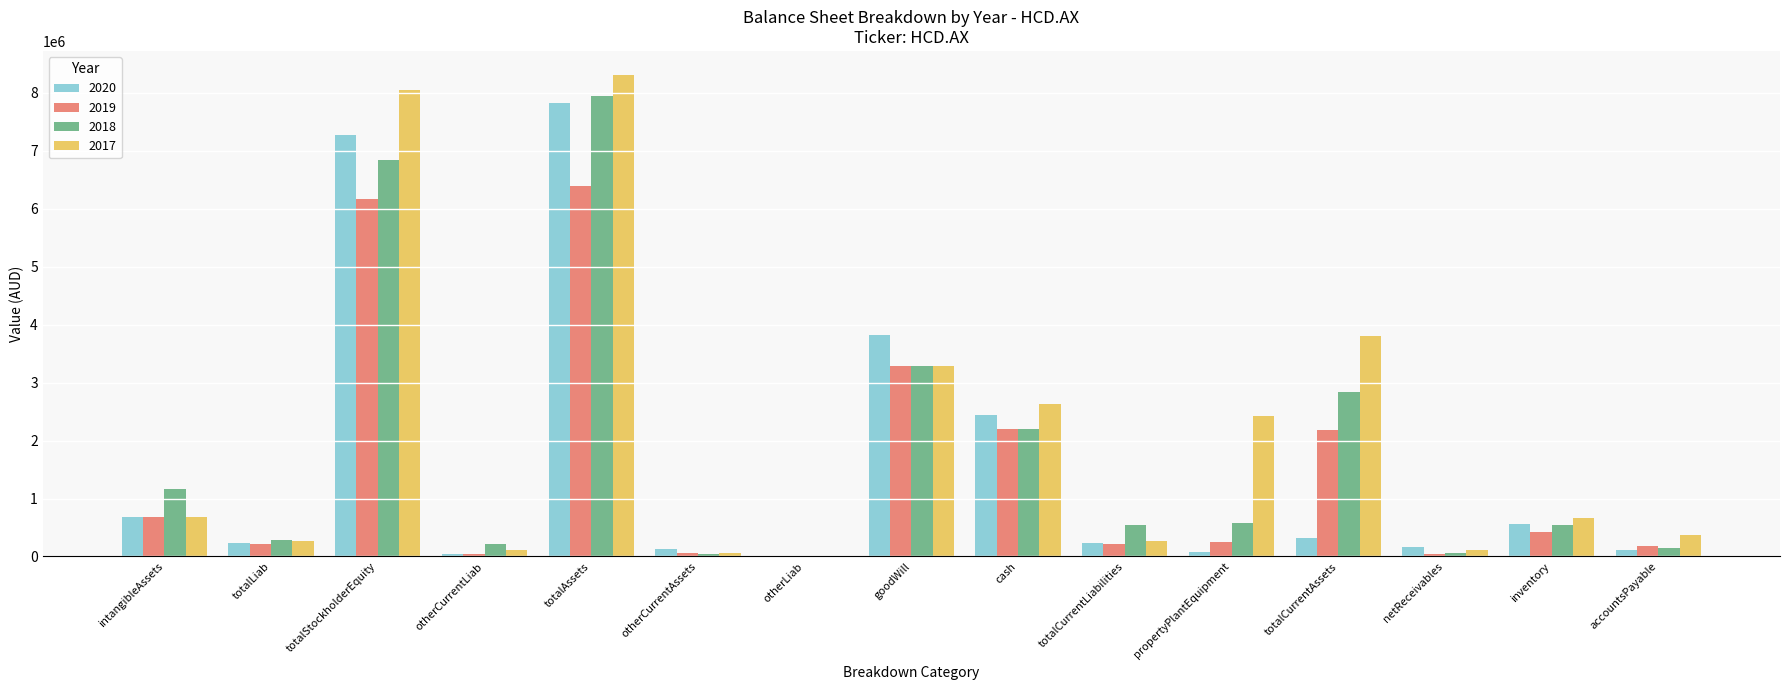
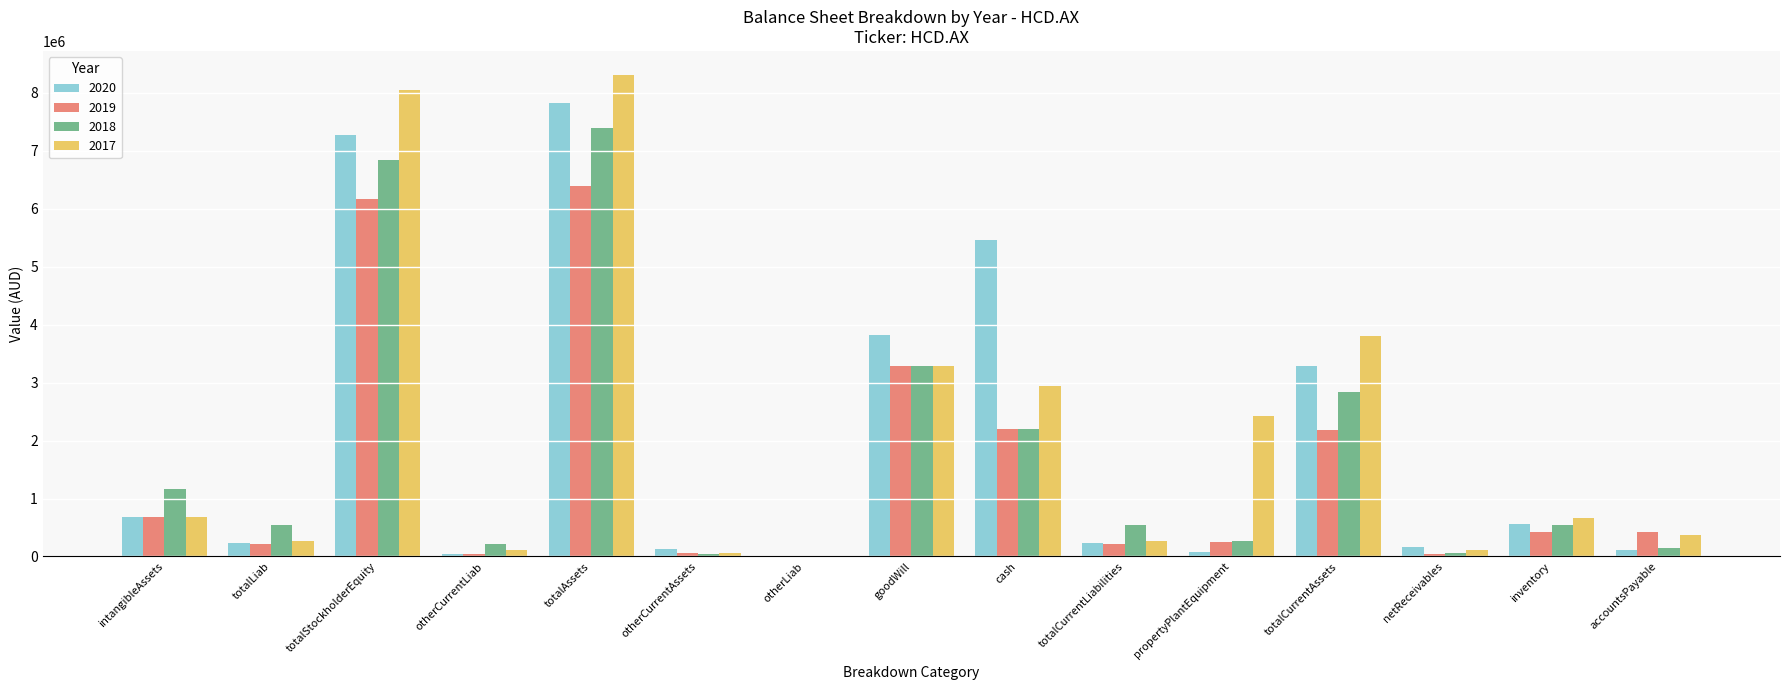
2018, totalLiab: 300000 -> 500000
2018, totalAssets: 7900000 -> 7400000
2020, cash: 2400000 -> 5500000
2017, cash: 2600000 -> 2900000
2018, propertyPlantEquipment: 600000 -> 300000
2020, totalCurrentAssets: 300000 -> 3300000
2019, accountsPayable: 200000 -> 400000
